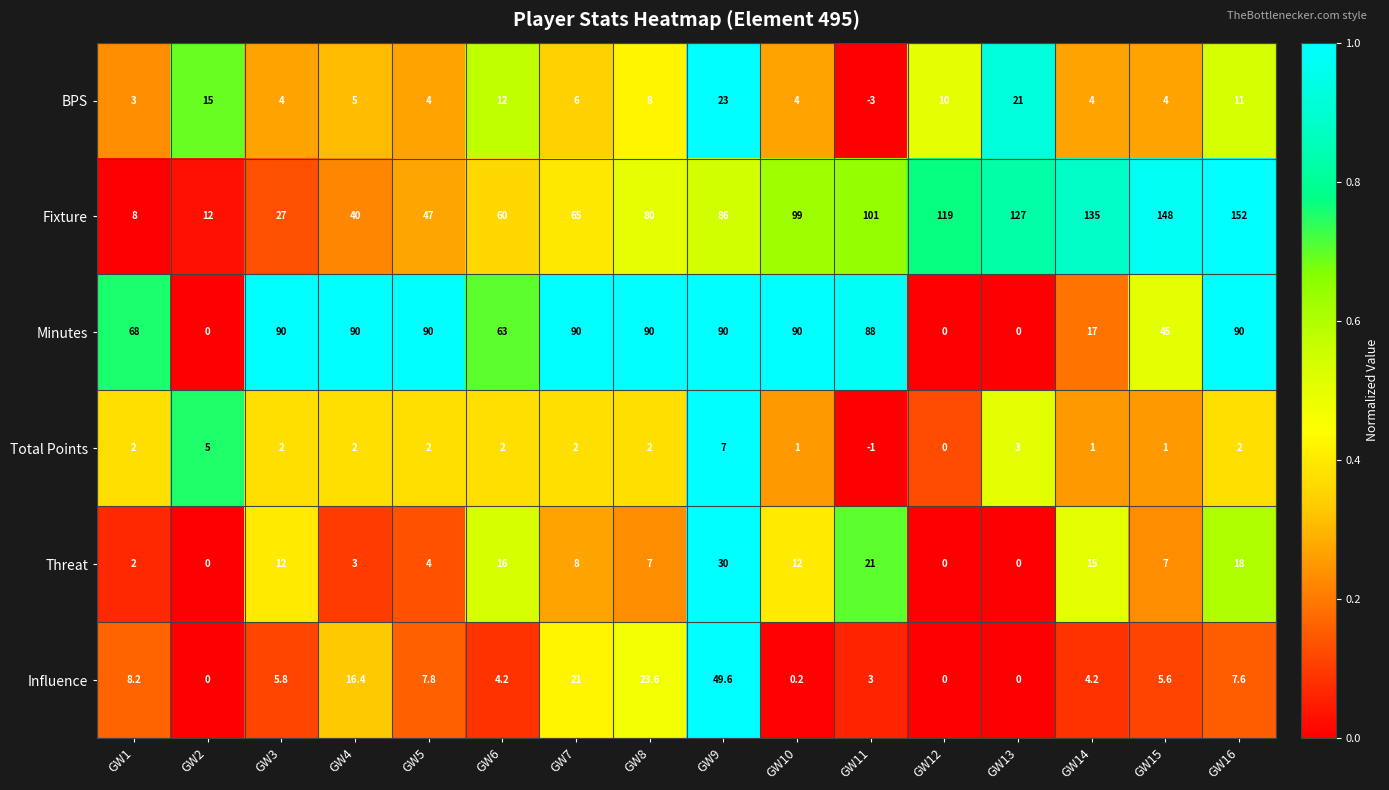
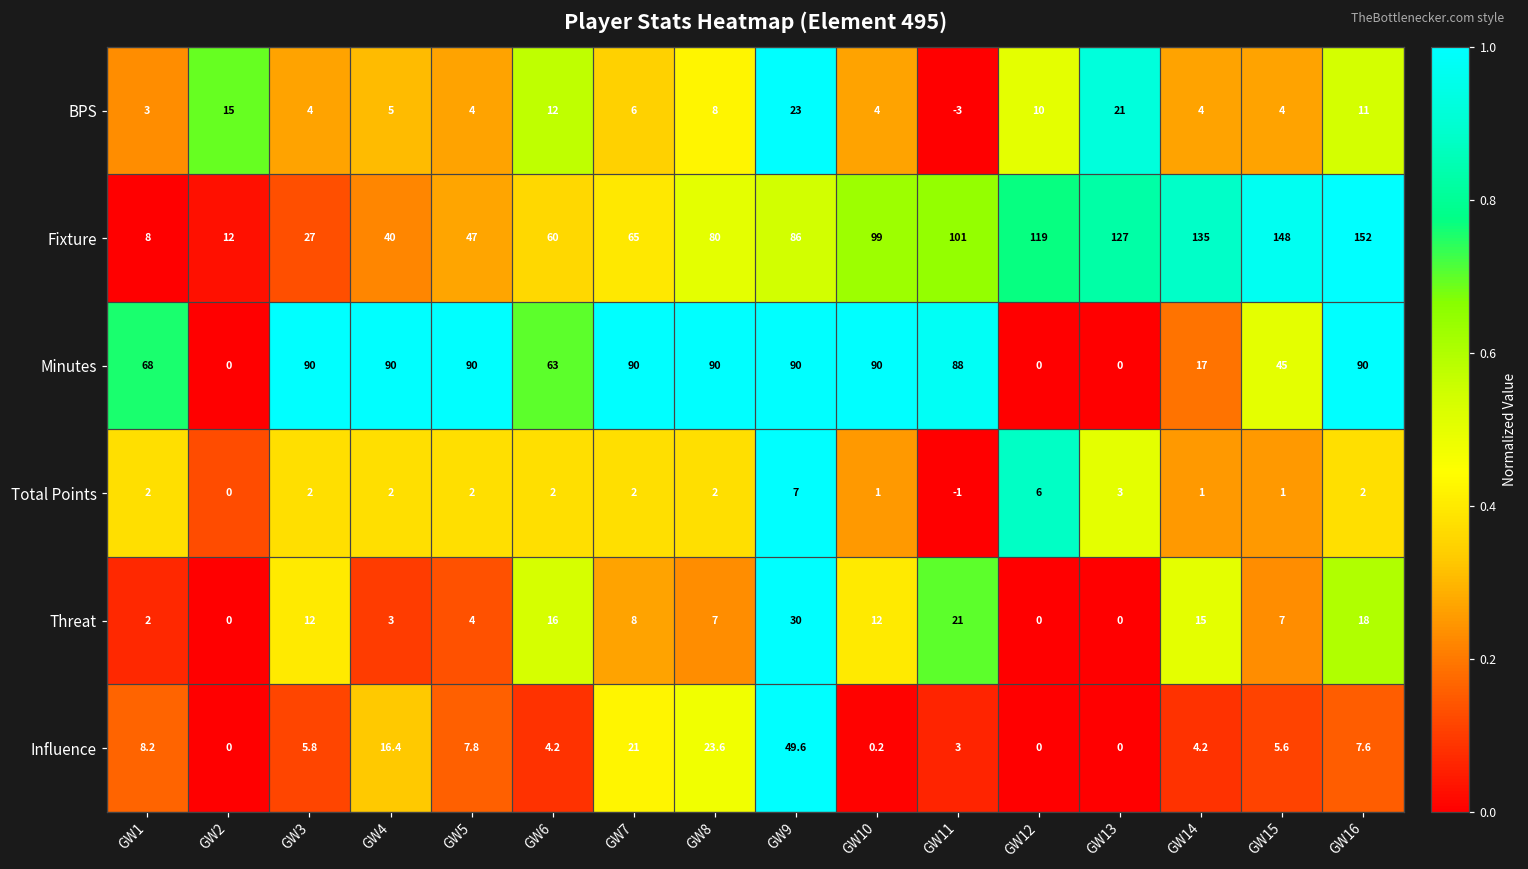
Total Points, GW2: 5 -> 0
Total Points, GW12: 0 -> 6
